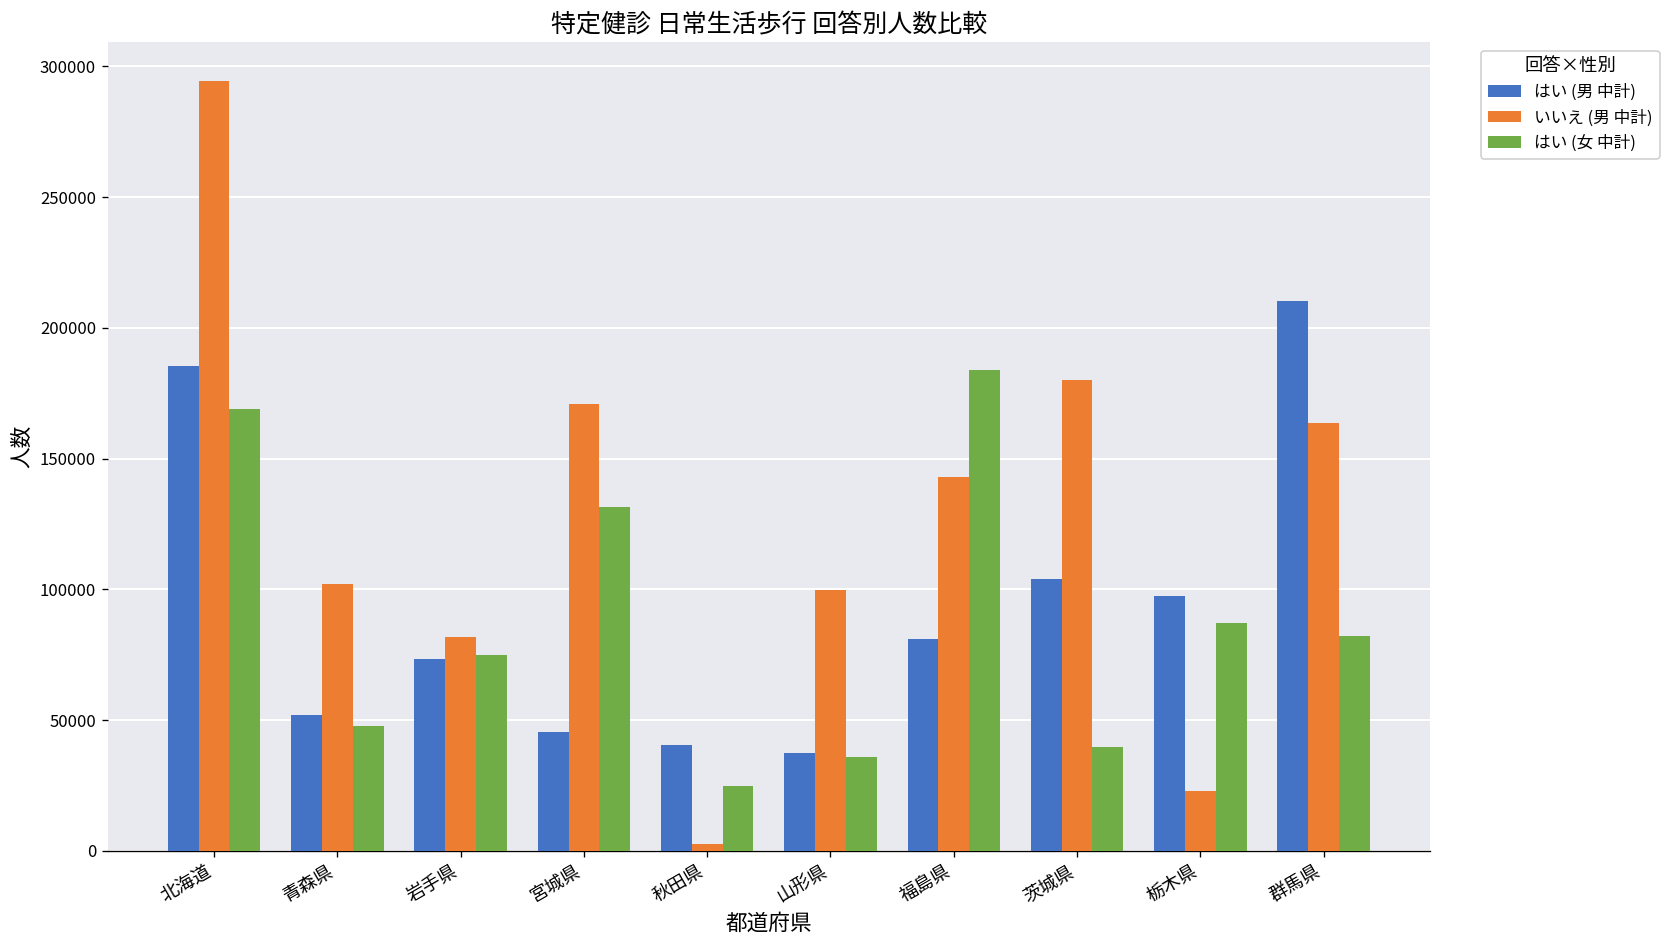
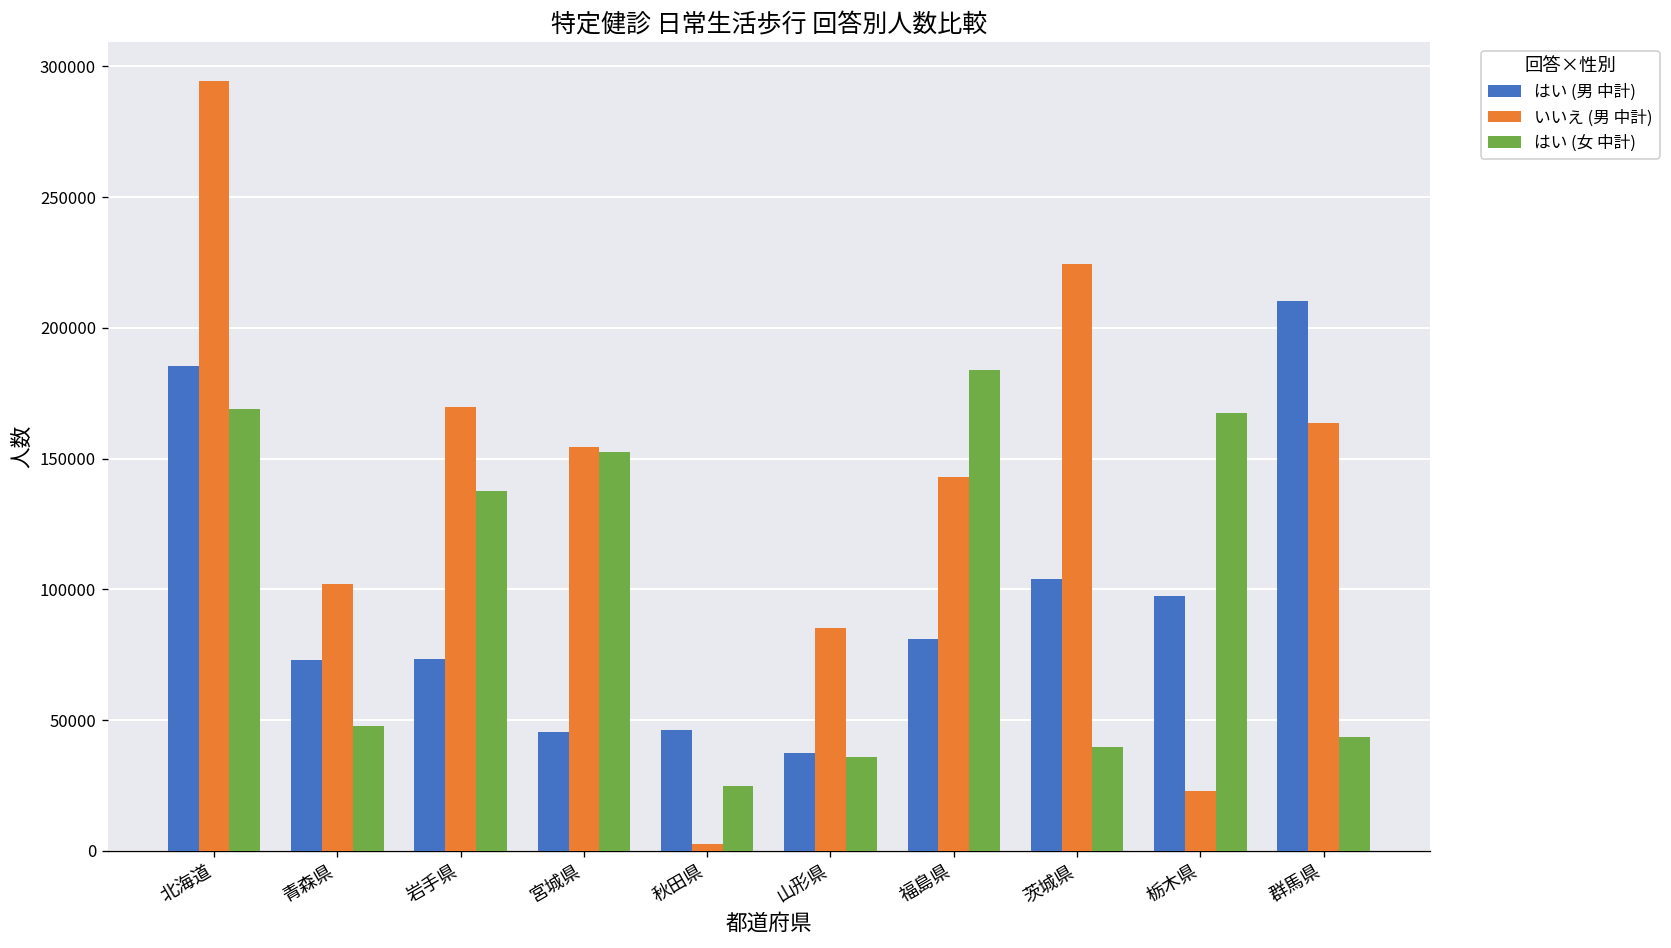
はい (男 中計), 青森県: 52000 -> 73000
いいえ (男 中計), 岩手県: 82000 -> 170000
はい (女 中計), 岩手県: 75000 -> 138000
いいえ (男 中計), 宮城県: 171000 -> 154000
はい (女 中計), 宮城県: 132000 -> 153000
はい (男 中計), 秋田県: 41000 -> 46000
いいえ (男 中計), 山形県: 100000 -> 85000
いいえ (男 中計), 茨城県: 180000 -> 225000
はい (女 中計), 栃木県: 87000 -> 167000
はい (女 中計), 群馬県: 82000 -> 44000
